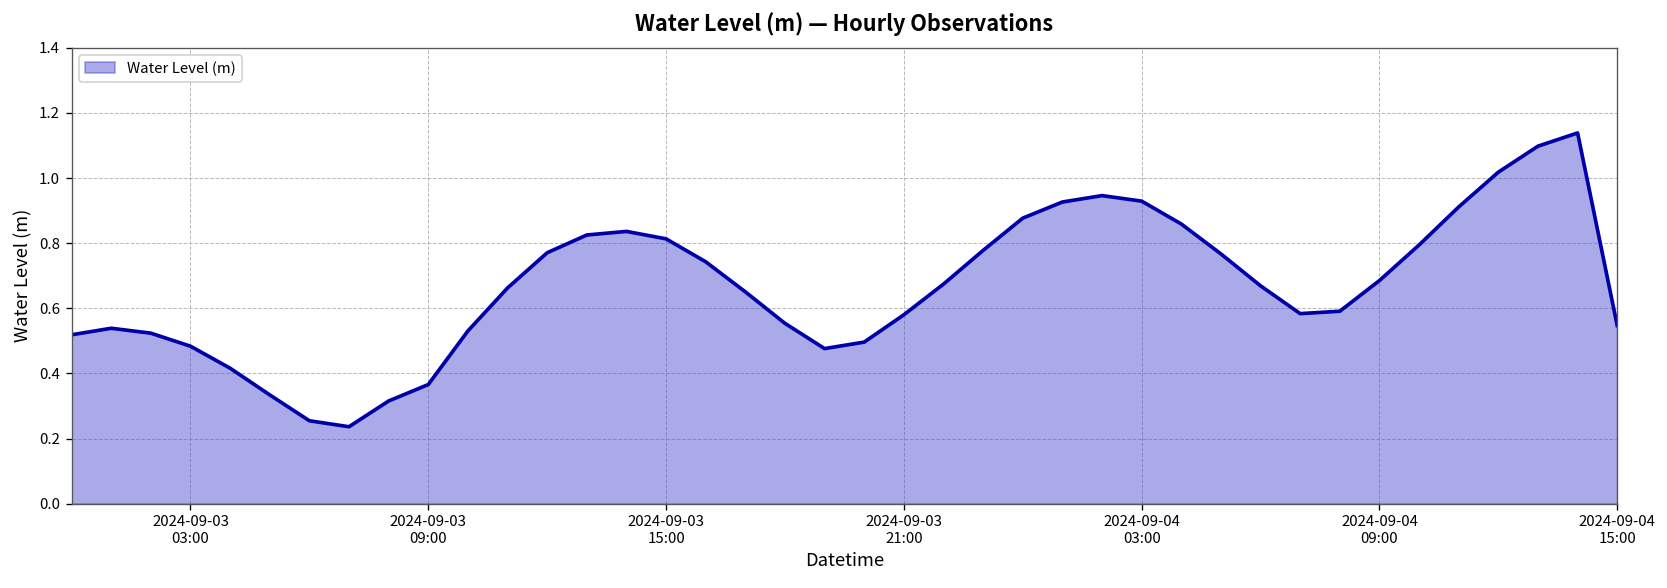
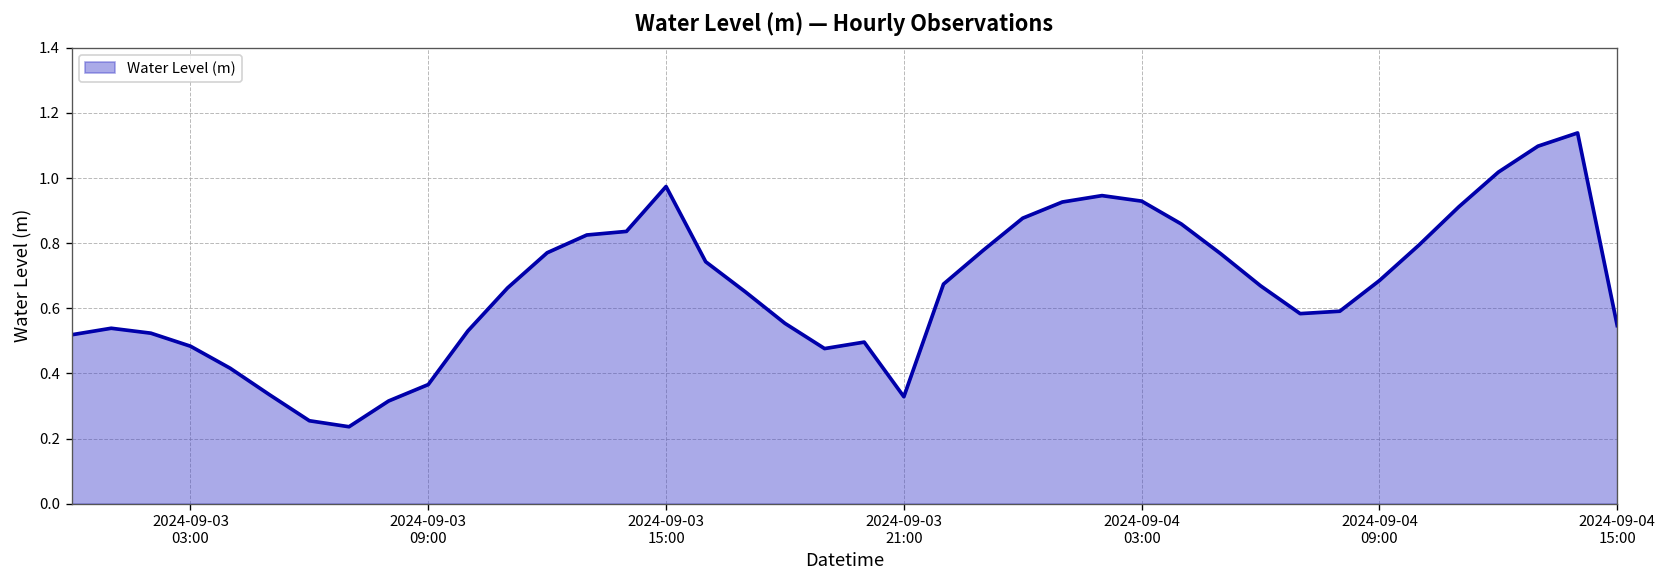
2024-09-03 15:00: 0.81 -> 0.97
2024-09-03 21:00: 0.58 -> 0.33
